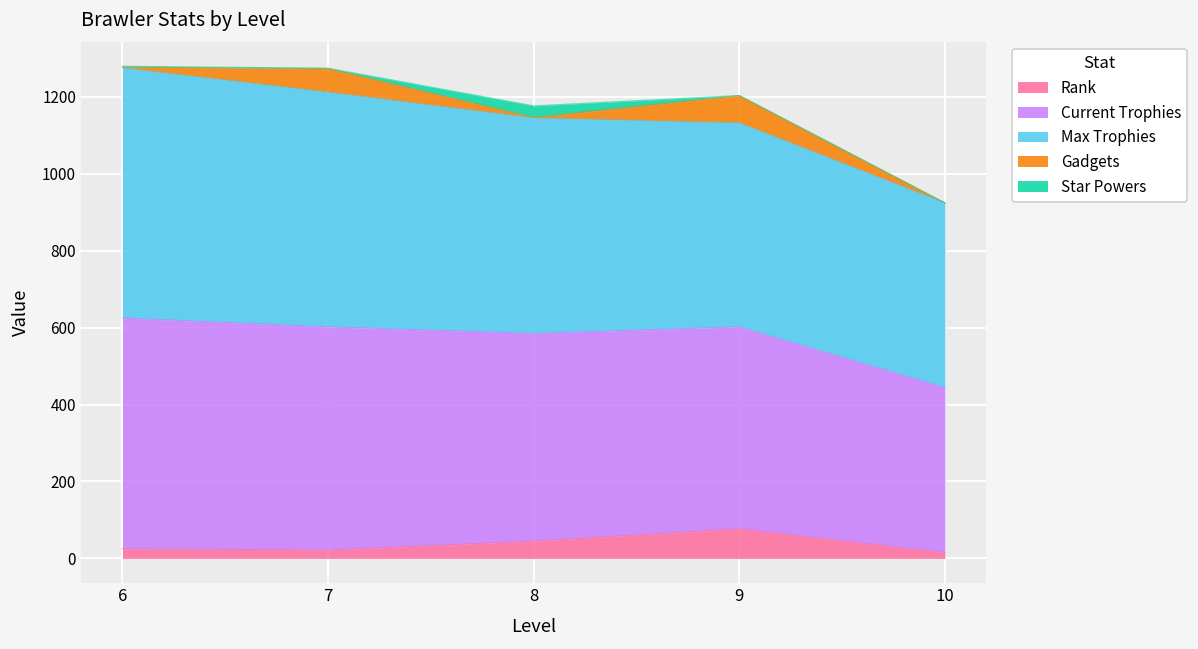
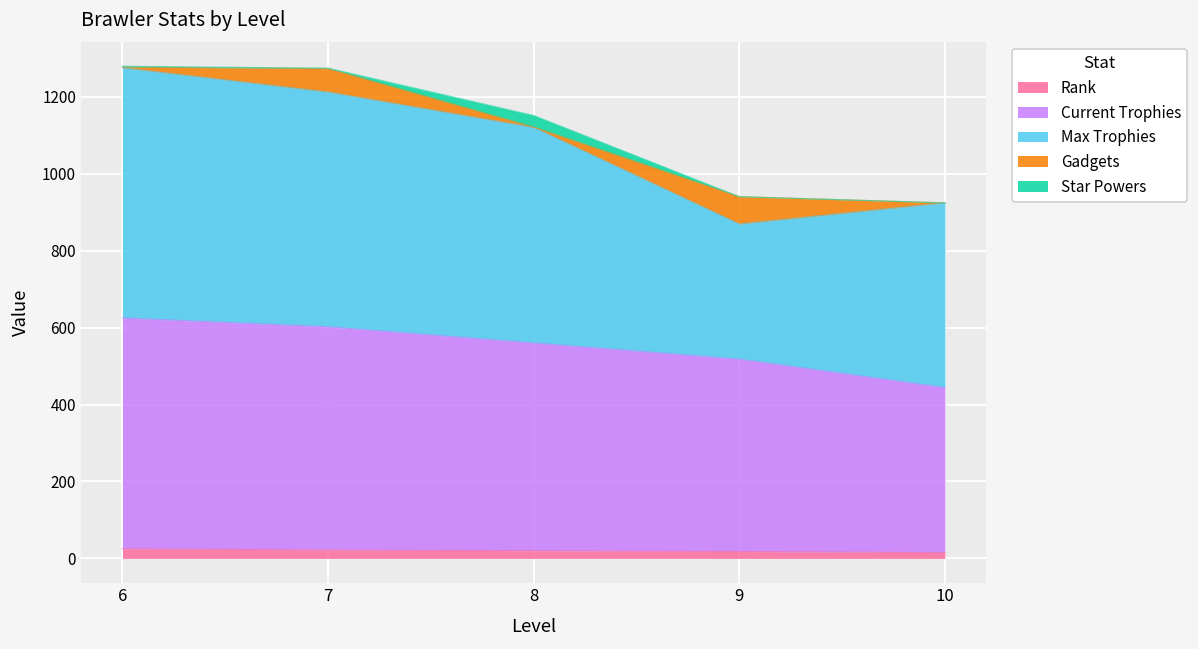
Rank, 8: 50 -> 20
Rank, 9: 80 -> 20
Current Trophies, 9: 530 -> 500
Max Trophies, 9: 530 -> 350
